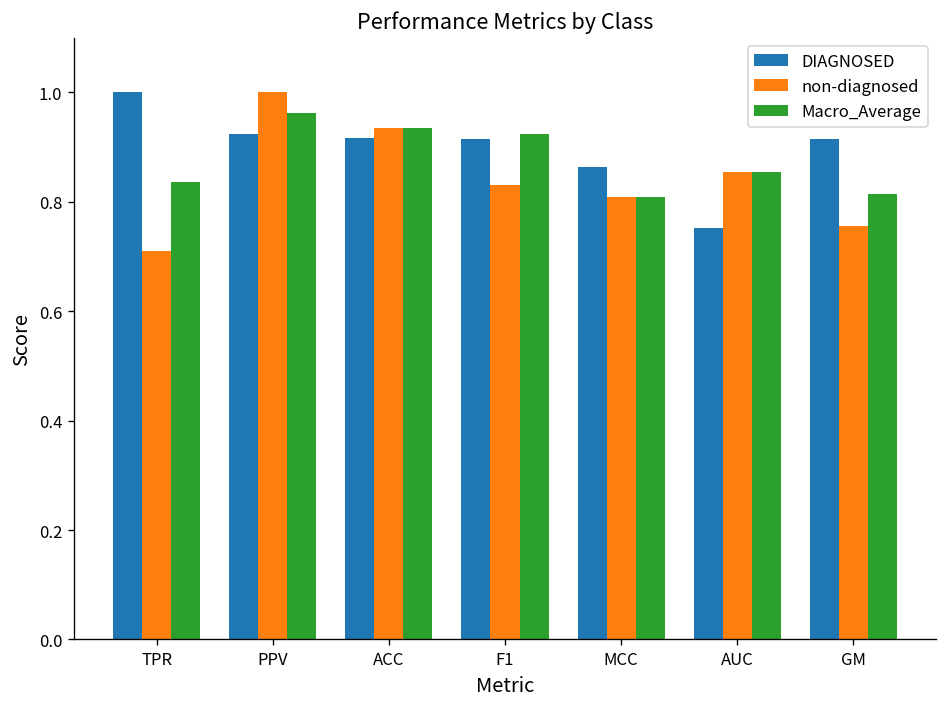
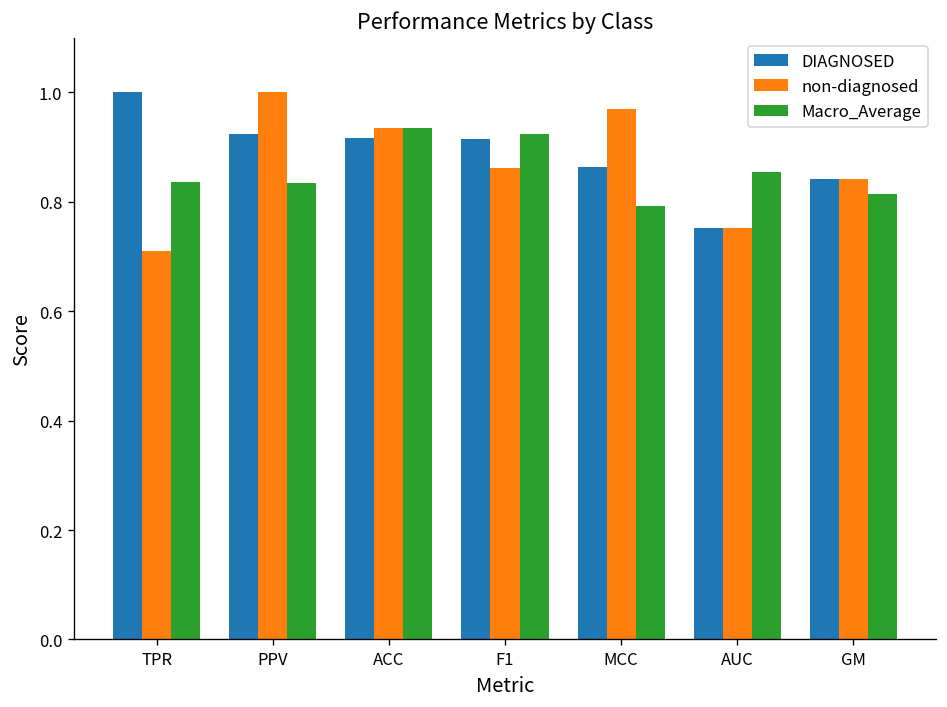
Macro_Average, PPV: 0.96 -> 0.83
non-diagnosed, F1: 0.83 -> 0.86
non-diagnosed, MCC: 0.81 -> 0.97
Macro_Average, MCC: 0.81 -> 0.79
non-diagnosed, AUC: 0.85 -> 0.75
DIAGNOSED, GM: 0.92 -> 0.84
non-diagnosed, GM: 0.76 -> 0.84
